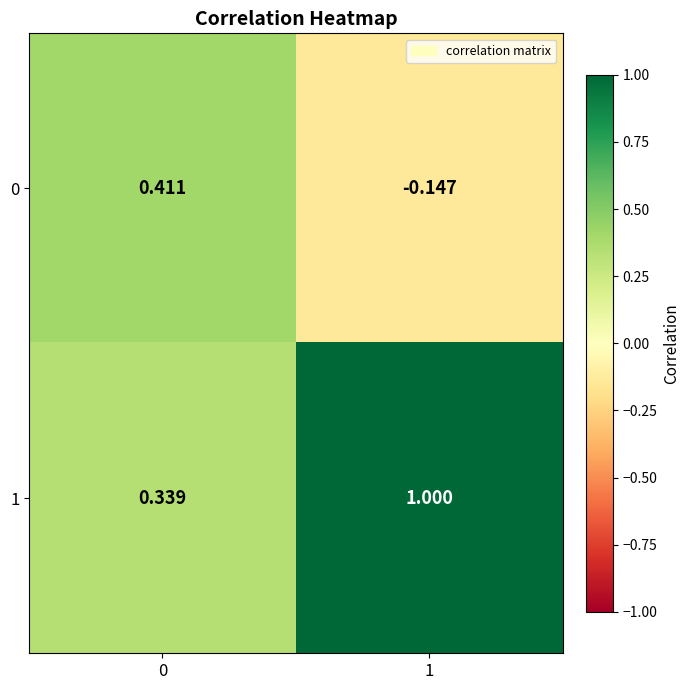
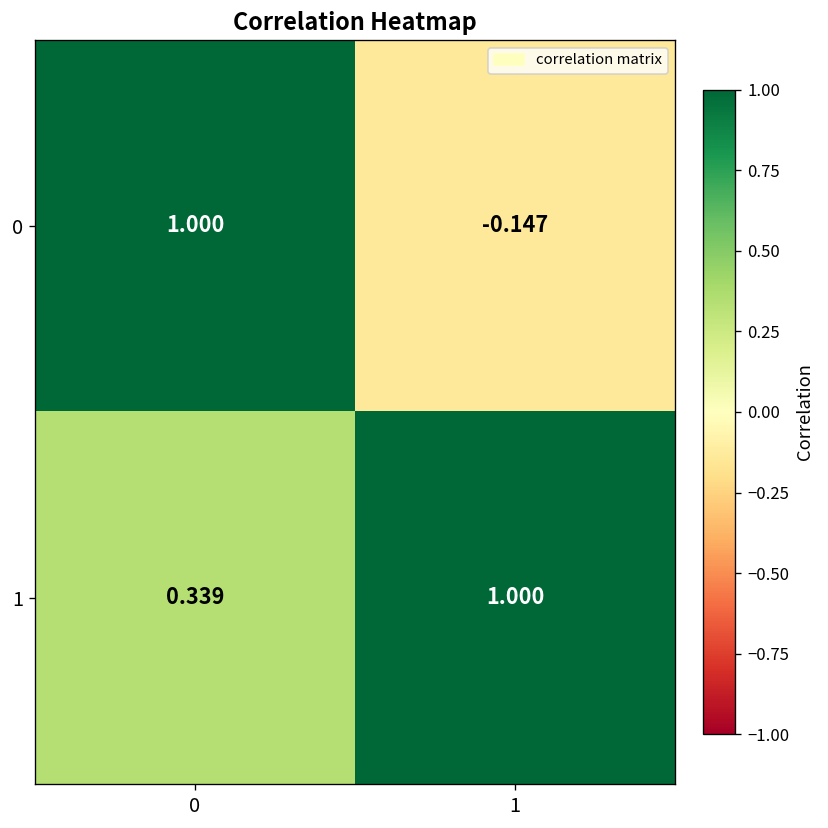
0, 0: 0.411 -> 1.000
